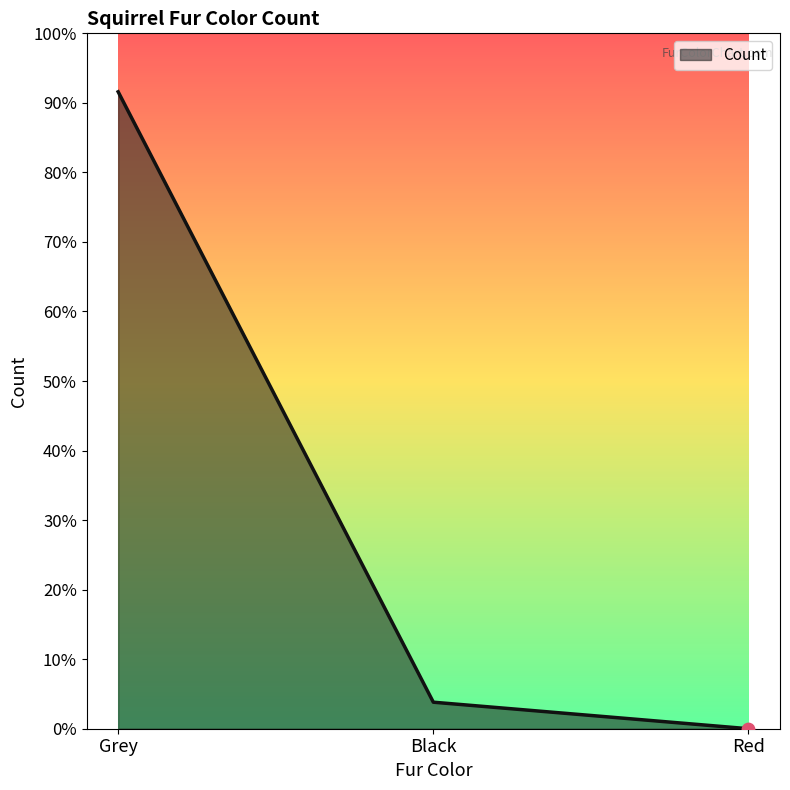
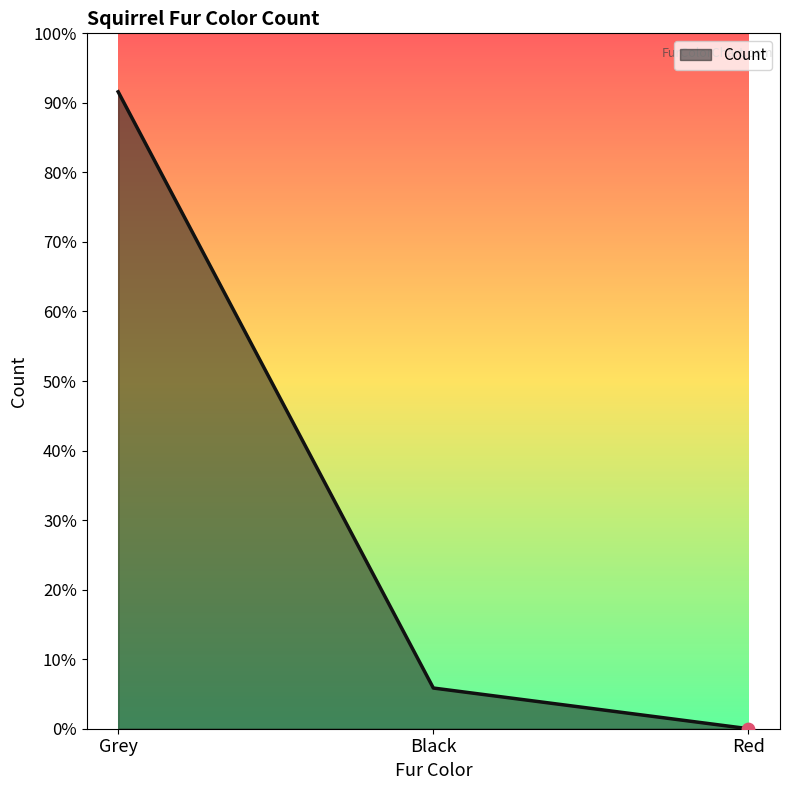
Count, Black: 4% -> 6%
